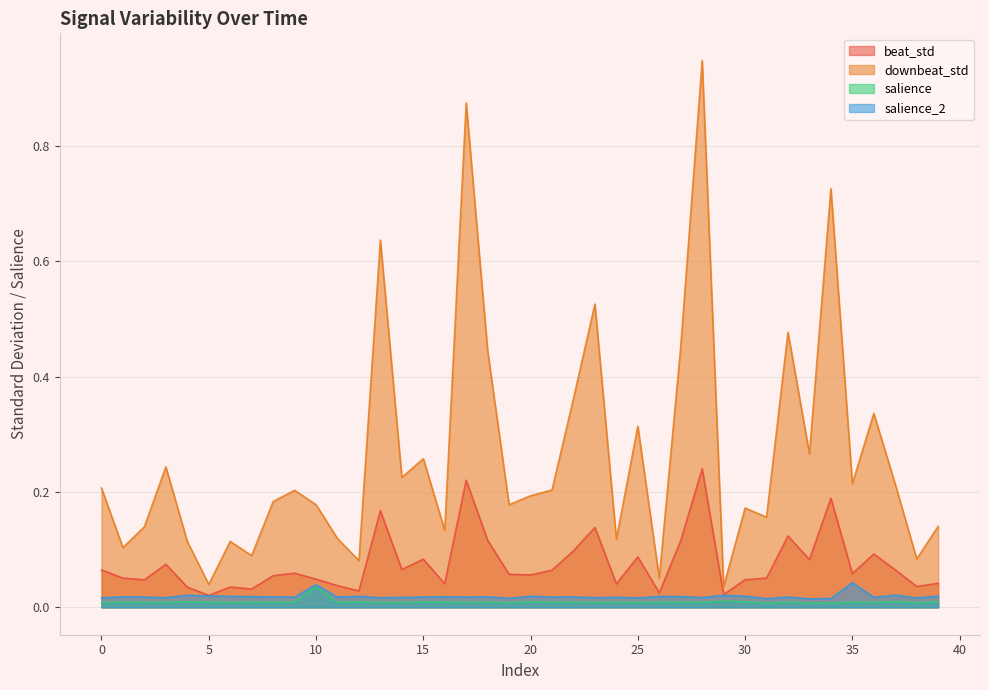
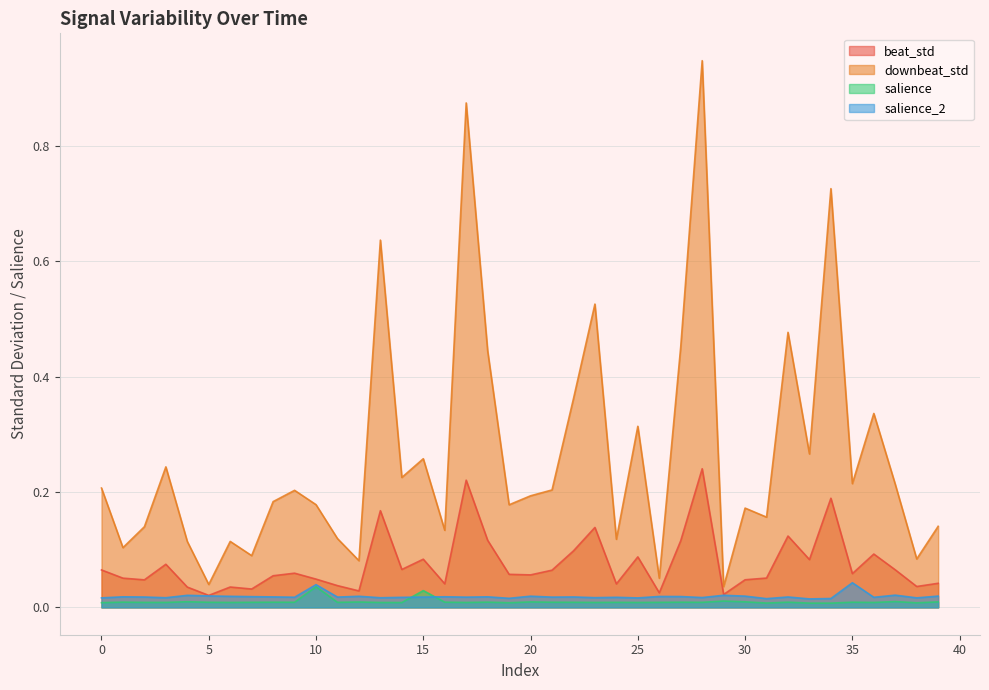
salience, 15: 0.01 -> 0.03
